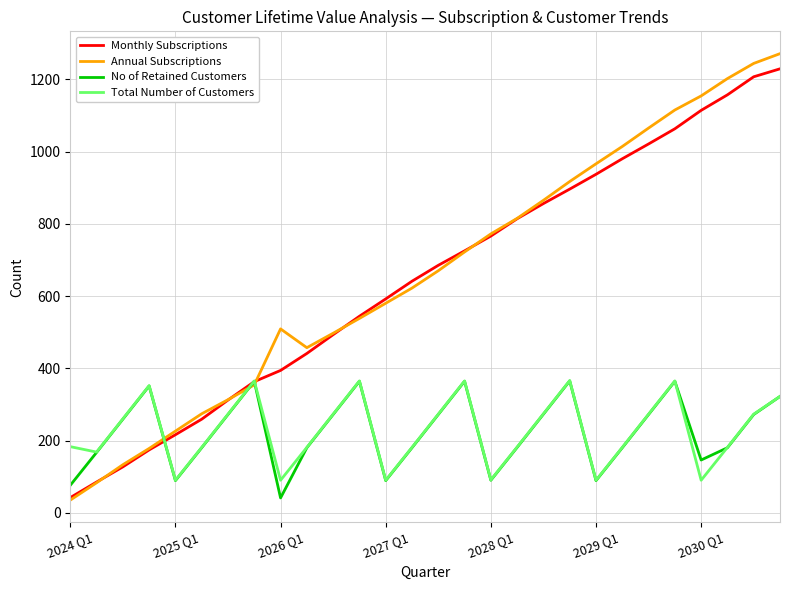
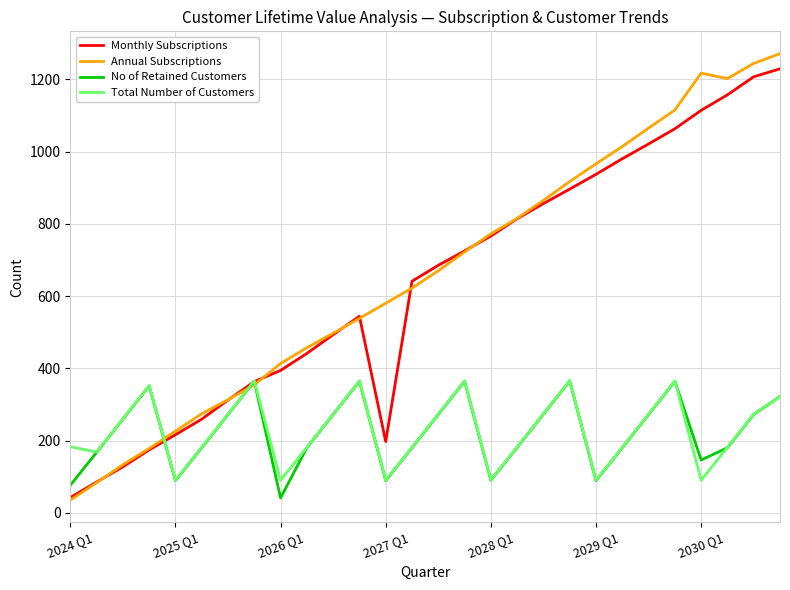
Annual Subscriptions, 2026 Q1: 510 -> 410
Monthly Subscriptions, 2027 Q1: 590 -> 200
Annual Subscriptions, 2030 Q1: 1150 -> 1220
